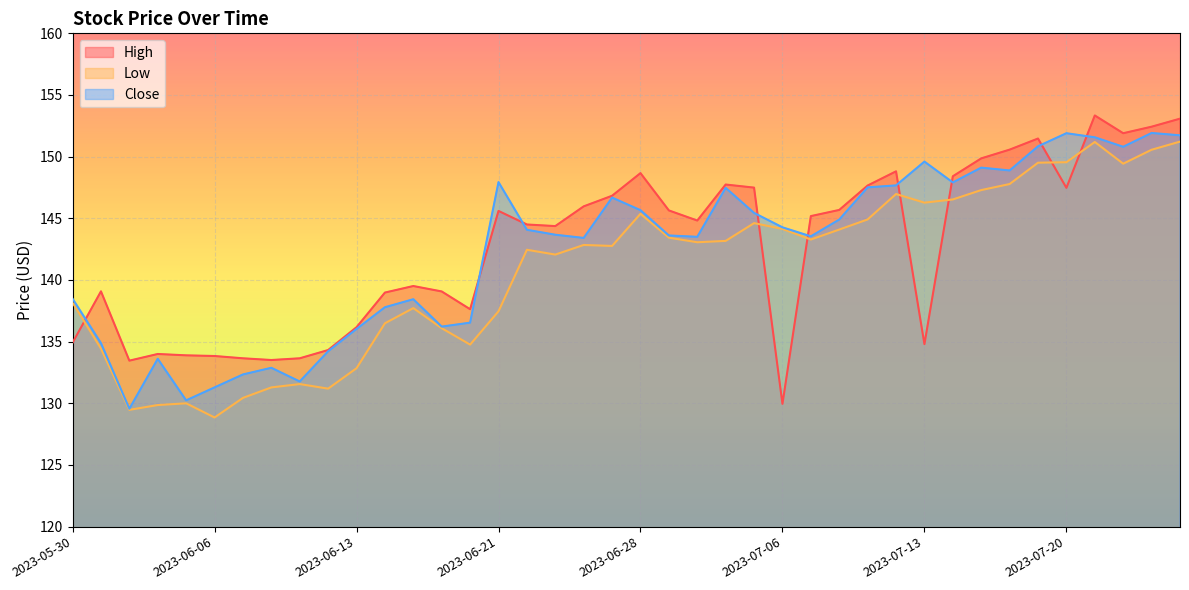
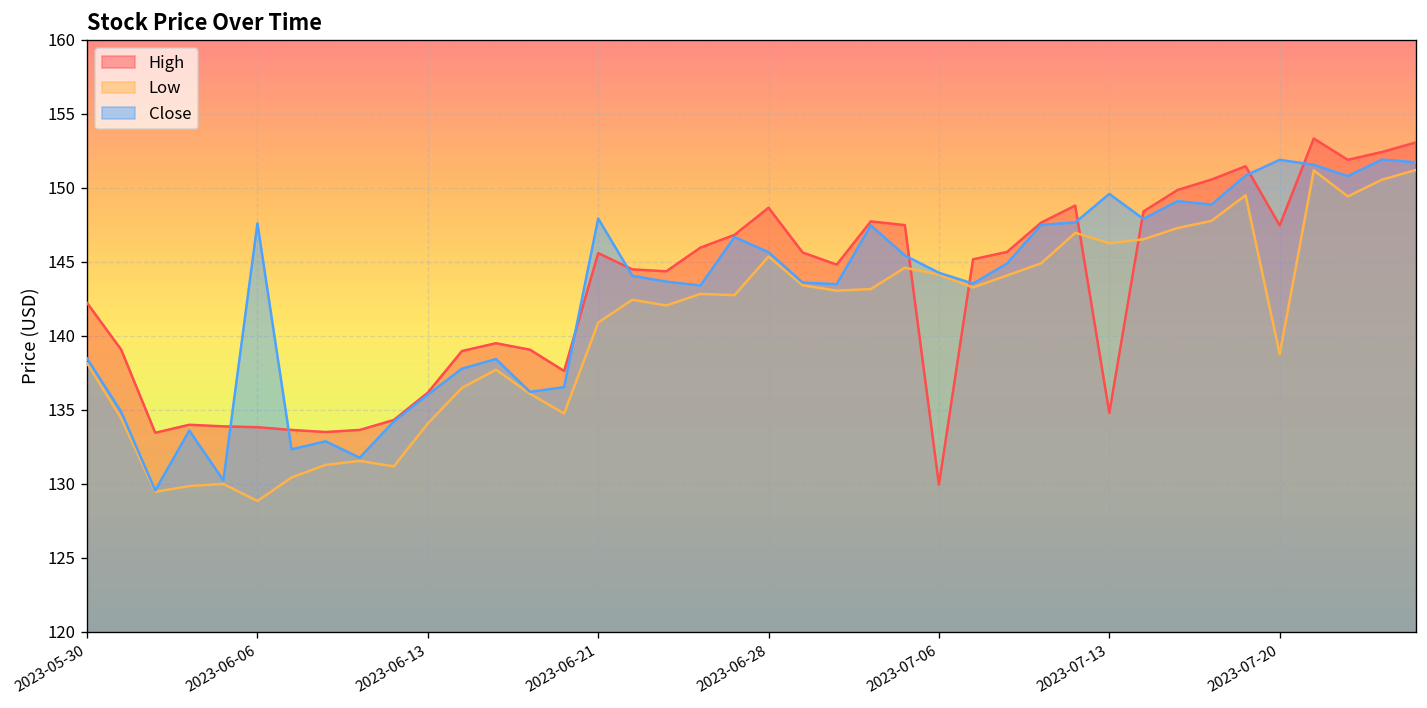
High, 2023-05-30: 134.9 -> 142.2
Close, 2023-06-06: 131.3 -> 147.6
Low, 2023-06-13: 132.8 -> 134.1
Low, 2023-06-21: 137.5 -> 140.9
Low, 2023-07-20: 149.6 -> 138.8
